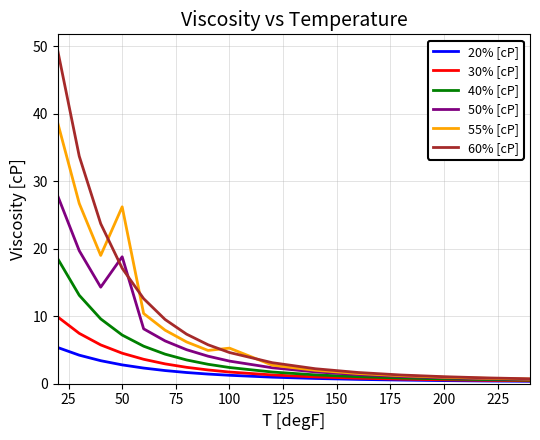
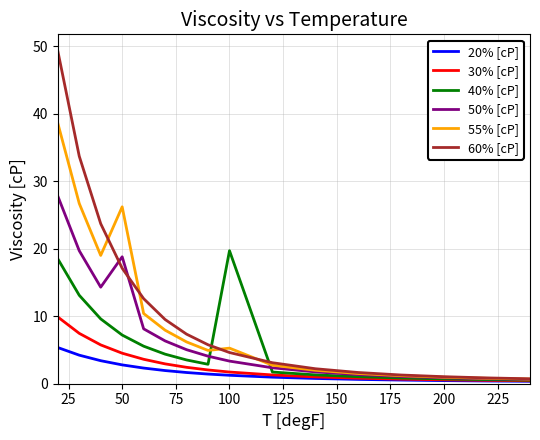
40% [cP], 100: 2 -> 20
